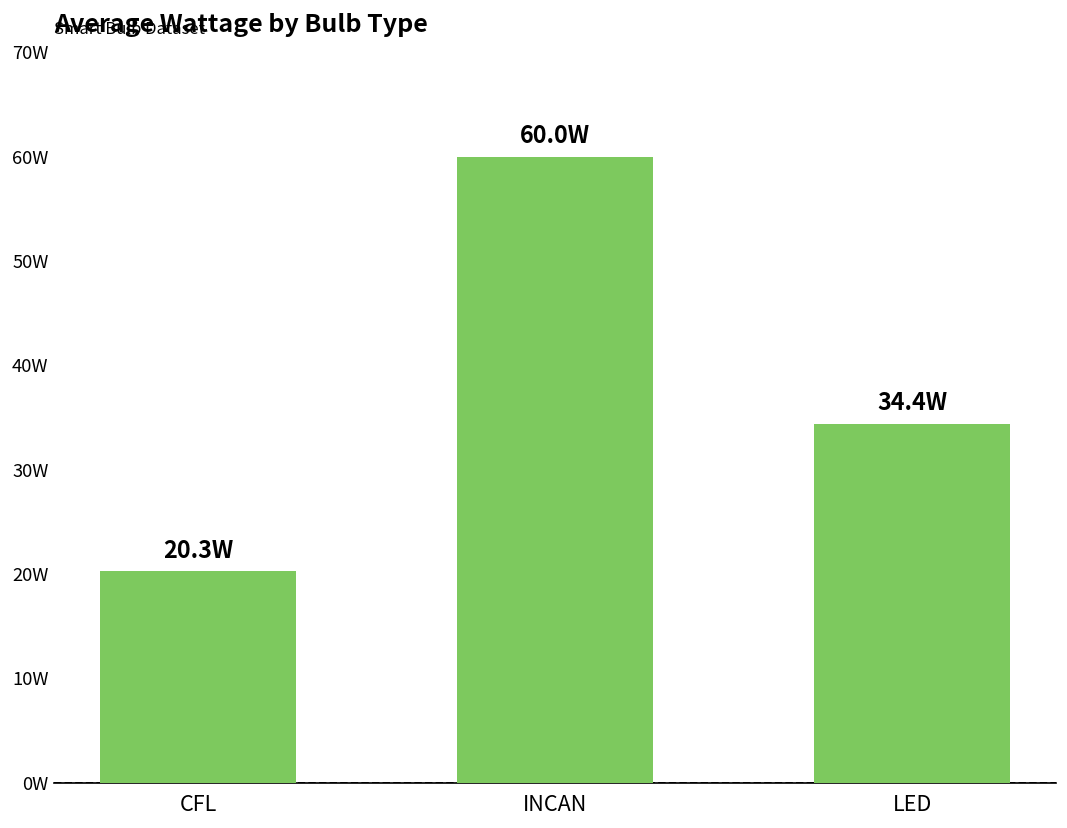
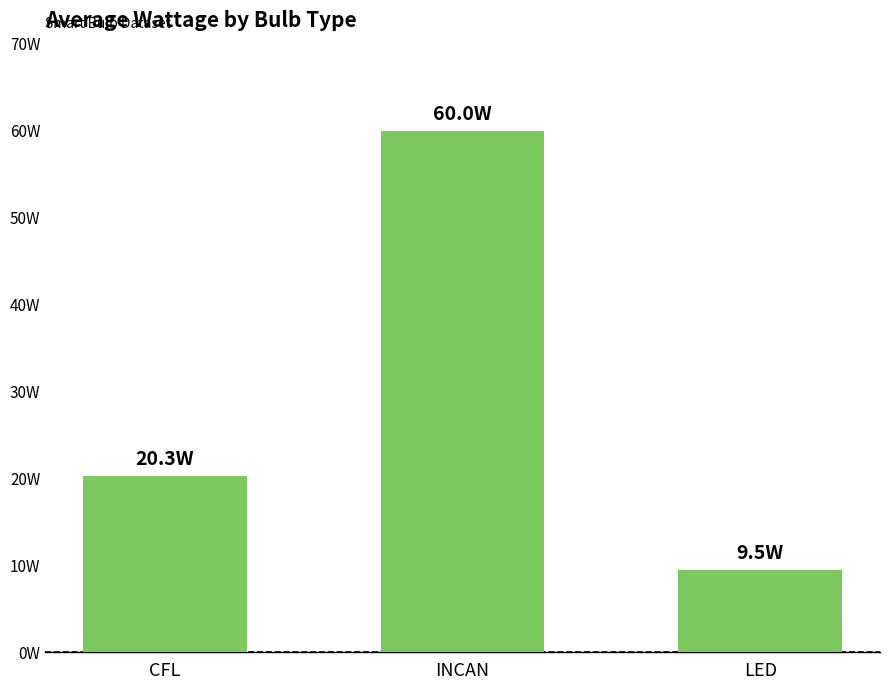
LED: 34.4W -> 9.5W
